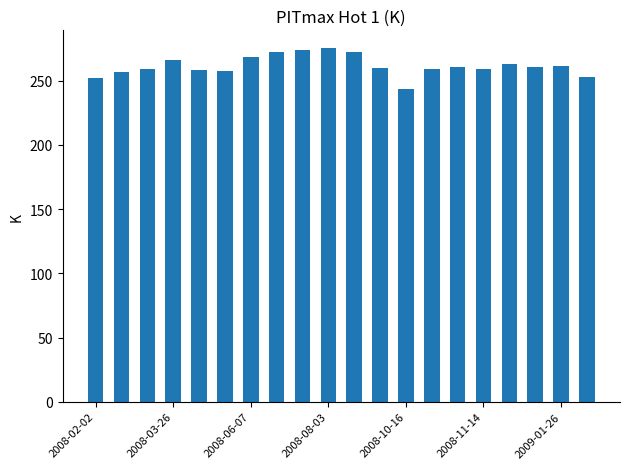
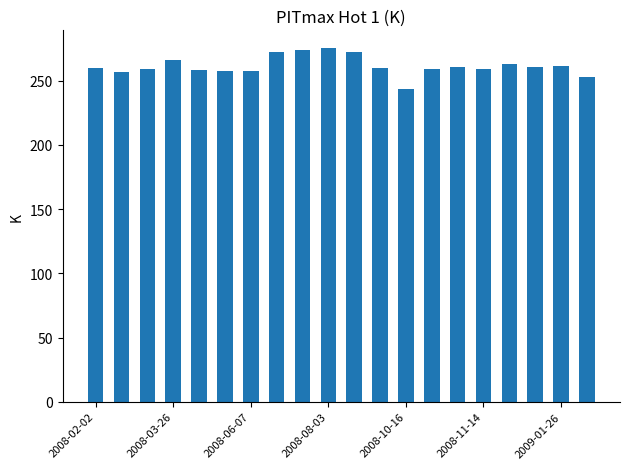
2008-02-02: 252 -> 260
2008-06-07: 269 -> 258
